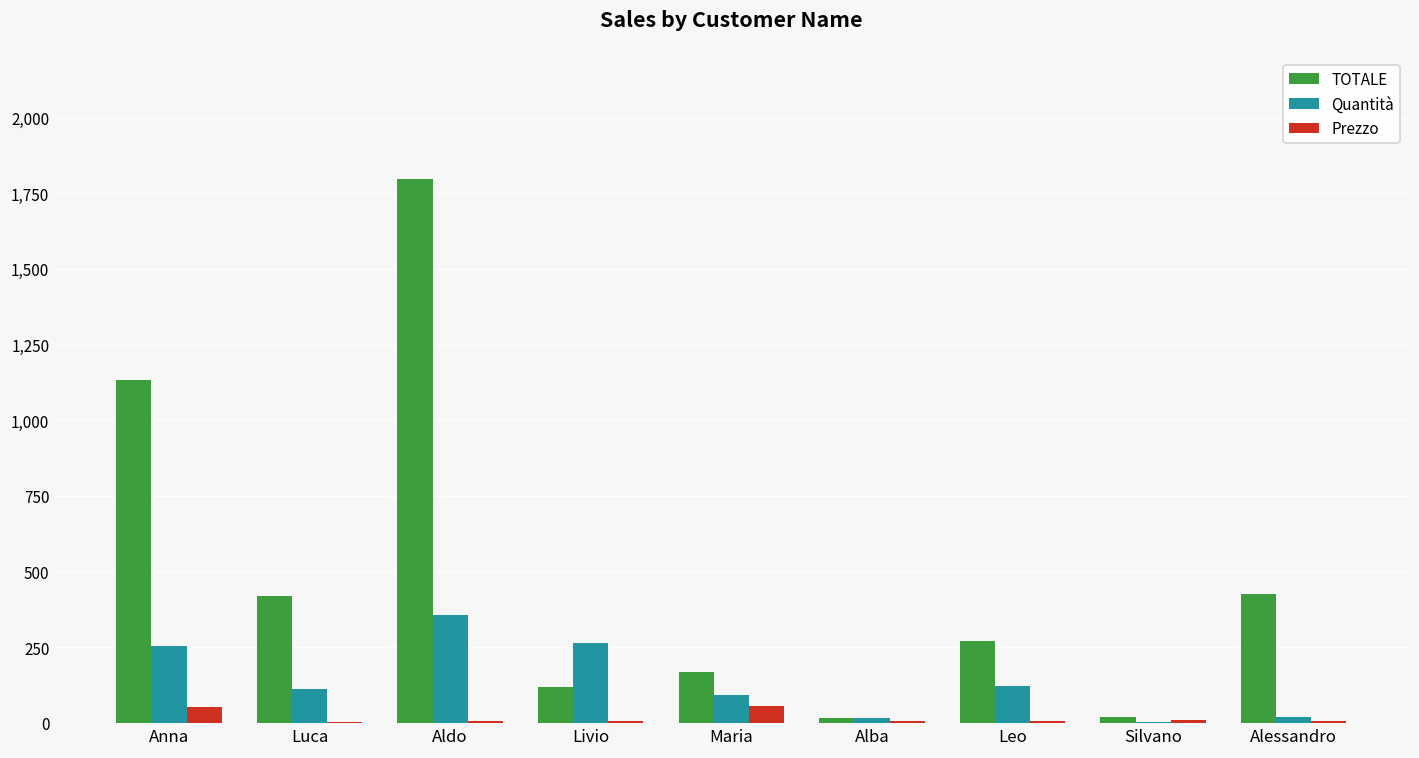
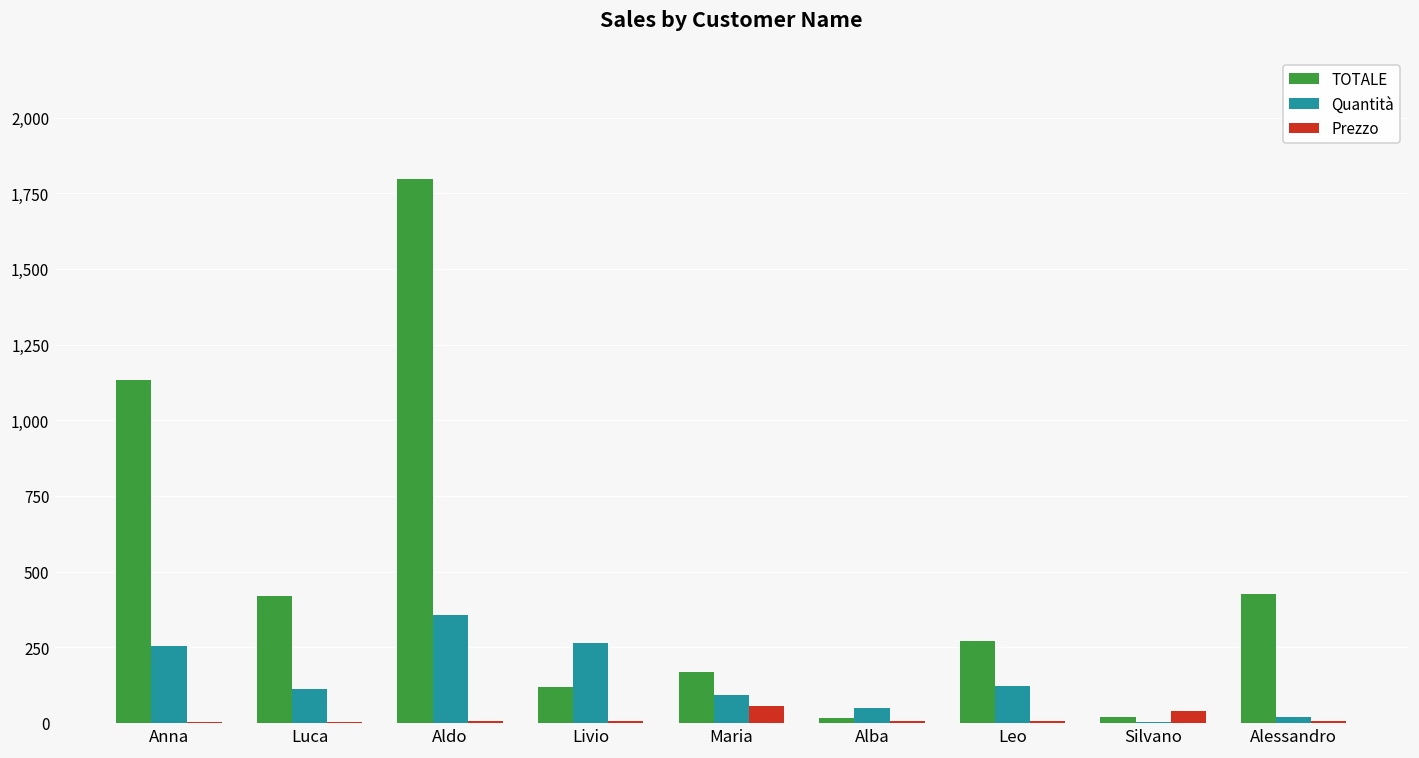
Prezzo, Anna: 50 -> 0
Quantità, Alba: 20 -> 50
Prezzo, Silvano: 10 -> 40
